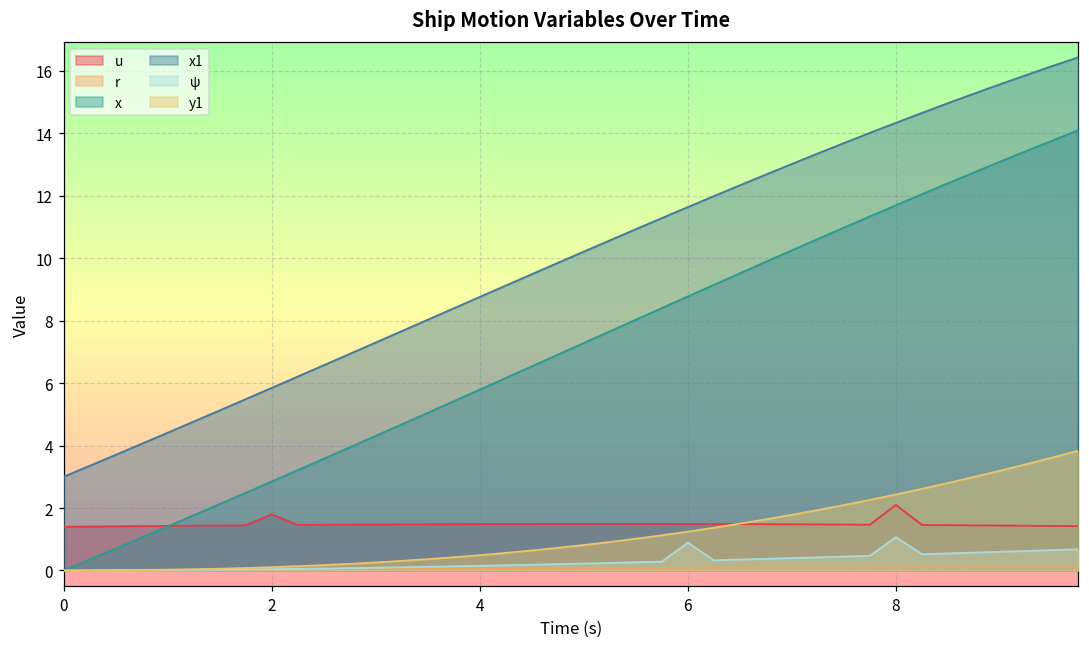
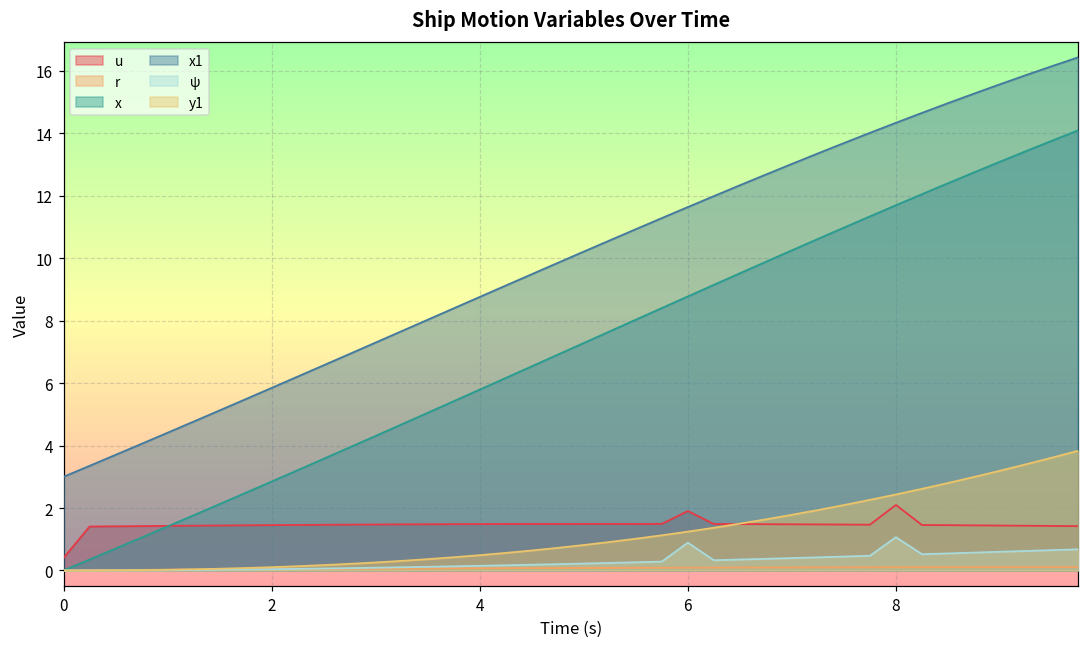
u, 0: 1.4 -> 0.4
u, 2: 1.8 -> 1.5
u, 6: 1.5 -> 1.9
